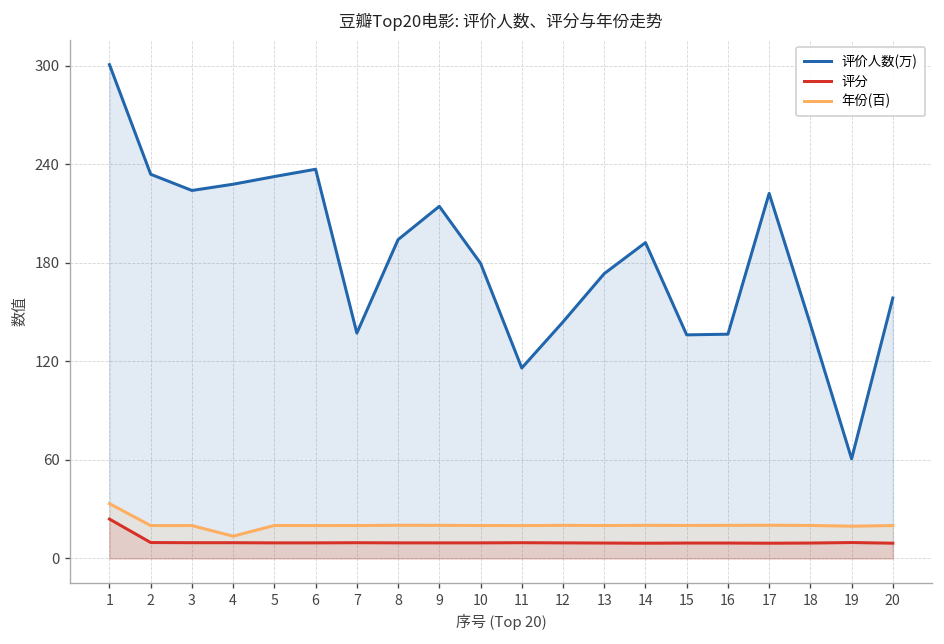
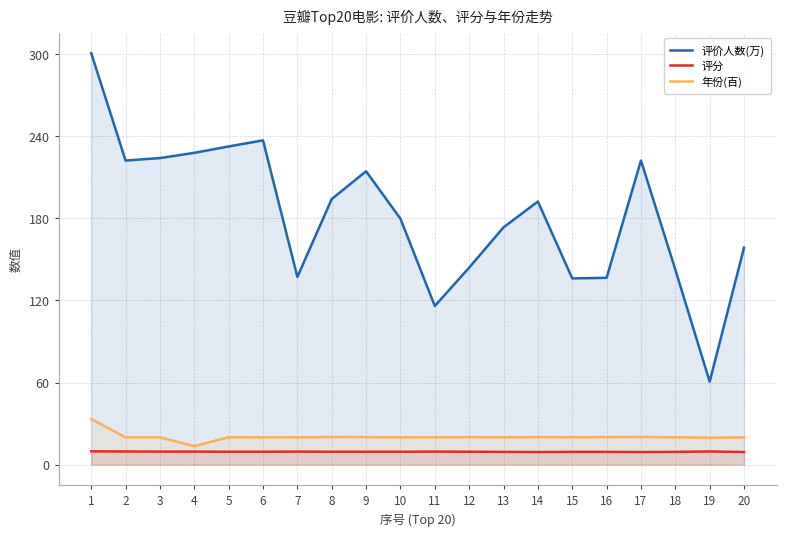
评分, 1: 24 -> 10
评价人数(万), 2: 234 -> 222
